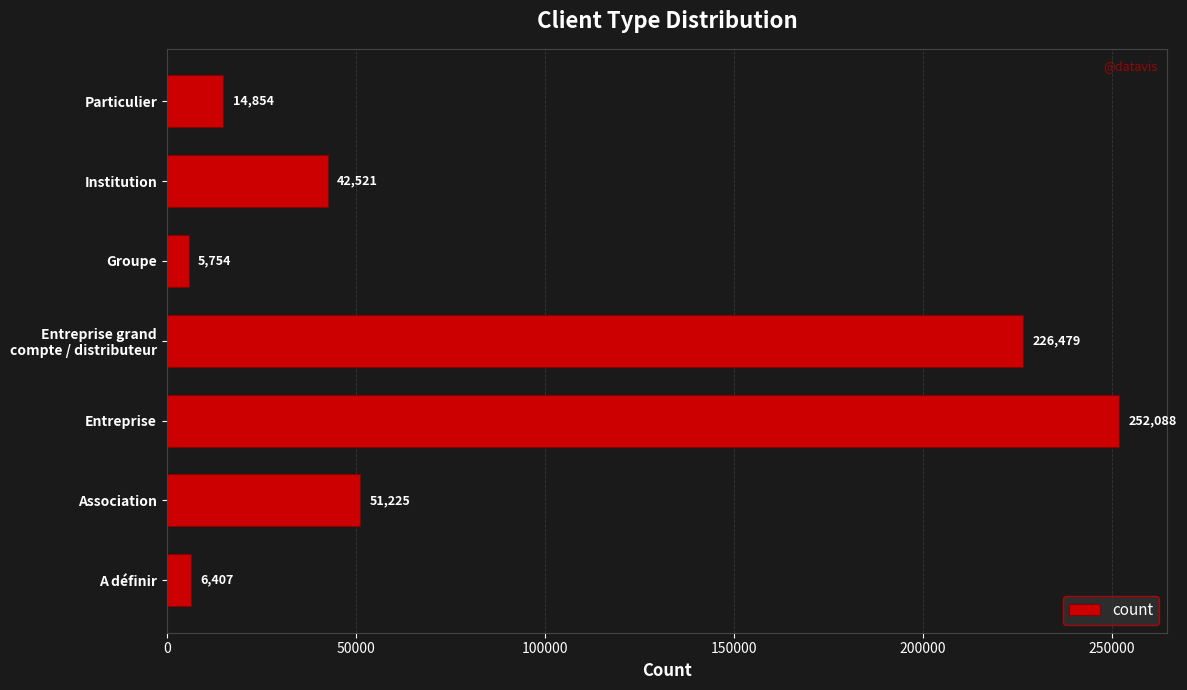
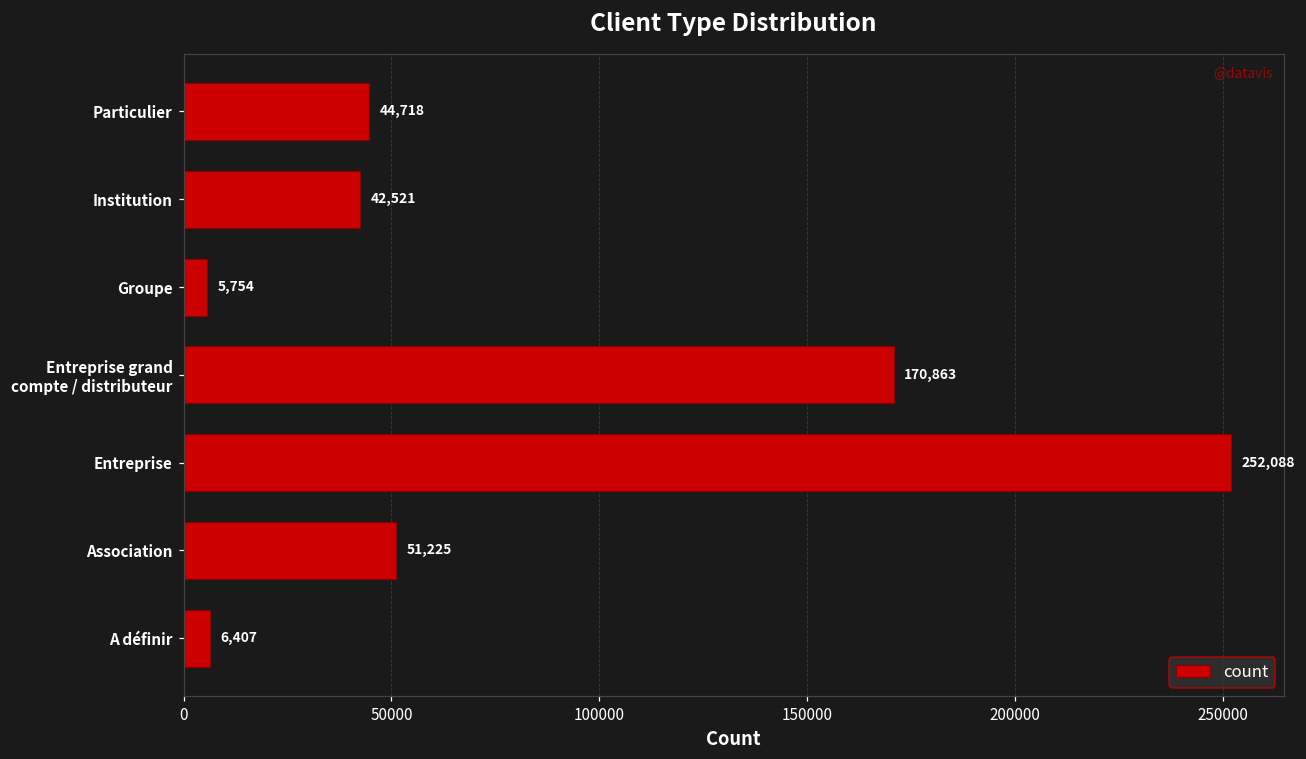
Particulier: 14,854 -> 44,718
Entreprise grand compte / distributeur: 226,479 -> 170,863
